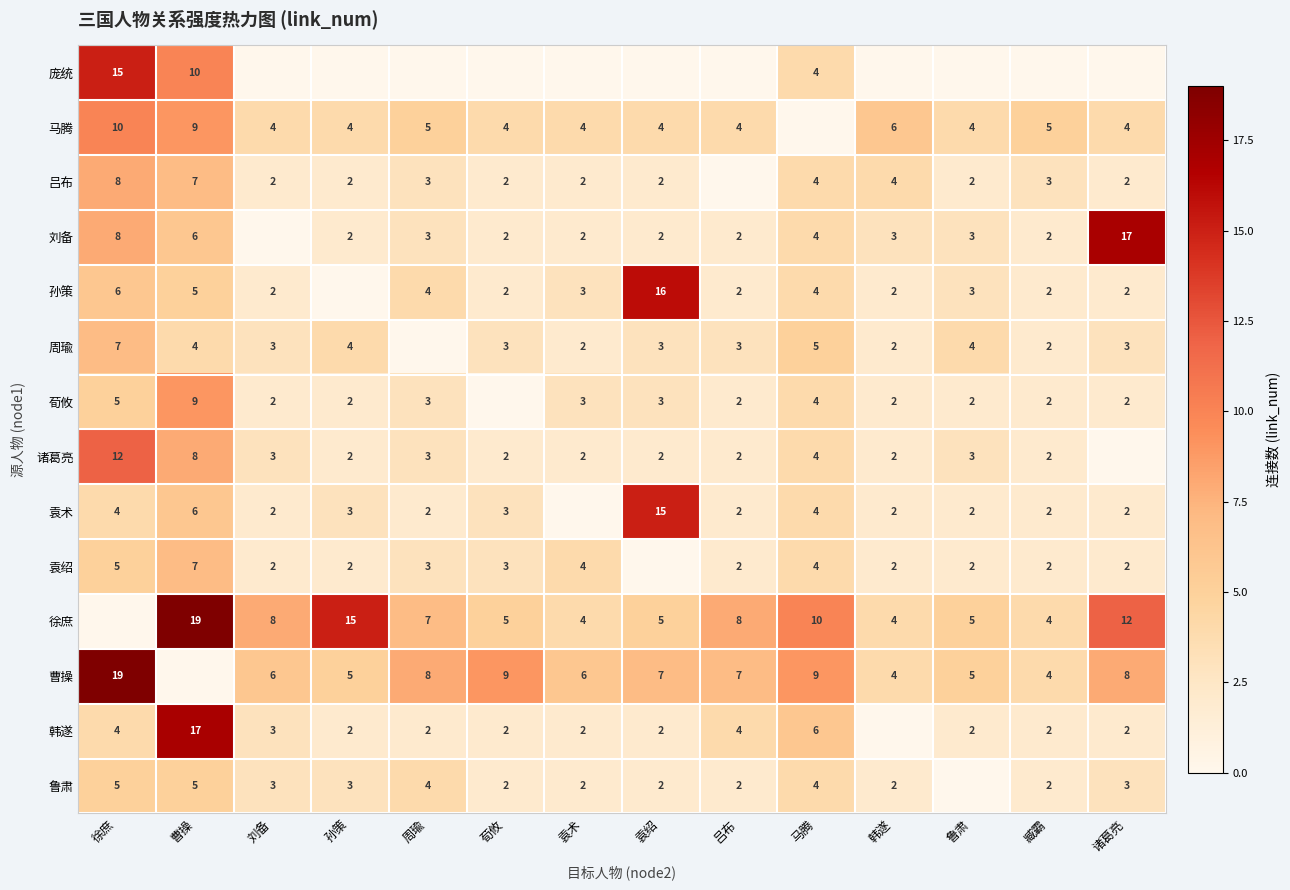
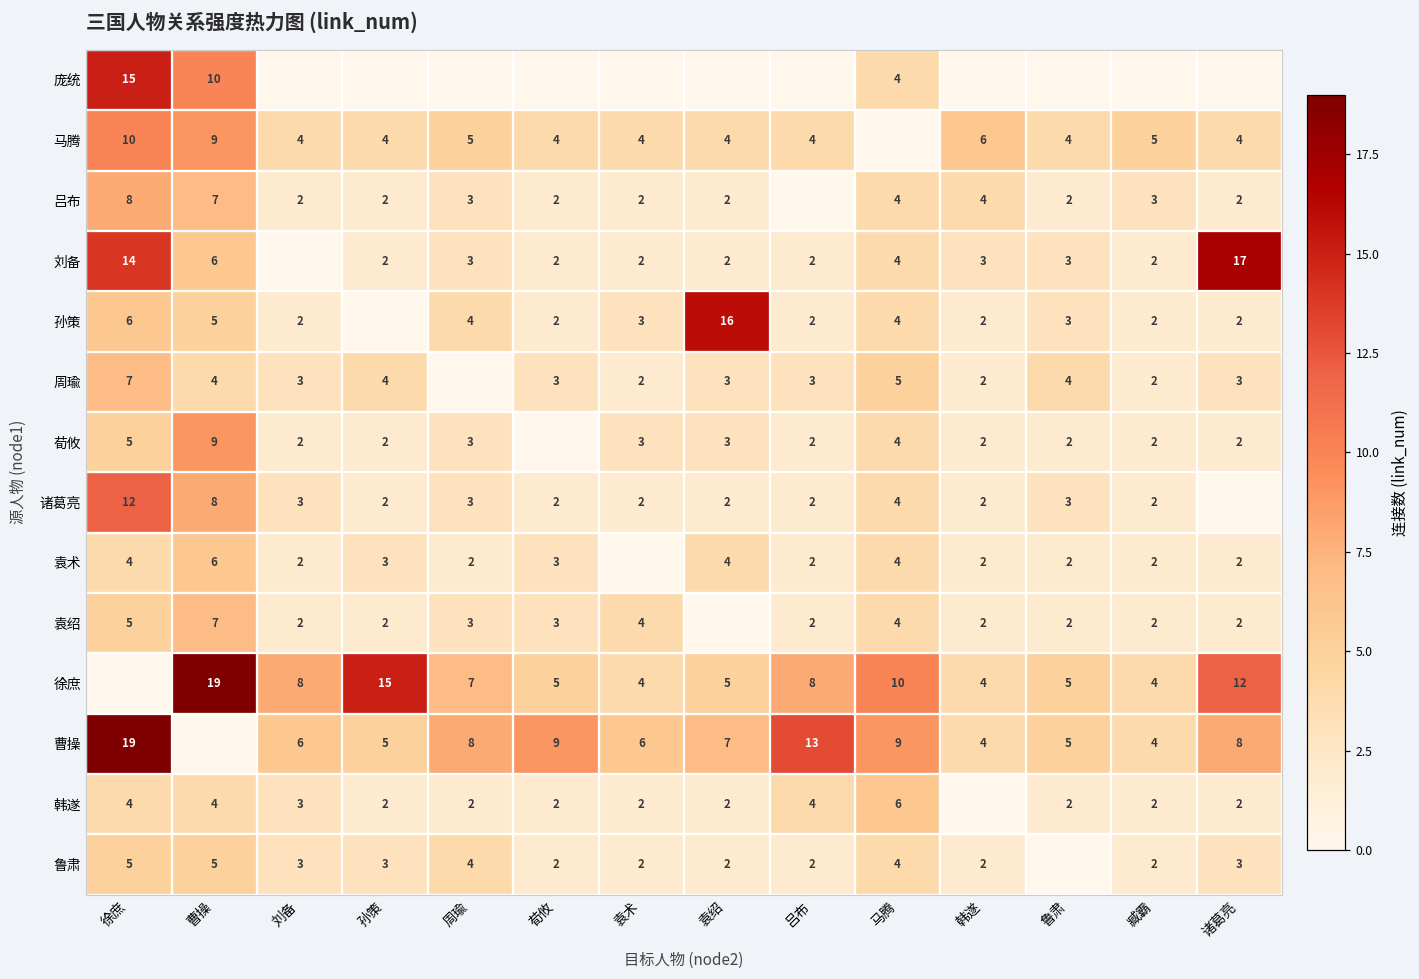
刘备, 徐庶: 8 -> 14
袁术, 袁绍: 15 -> 4
曹操, 吕布: 7 -> 13
韩遂, 曹操: 17 -> 4
